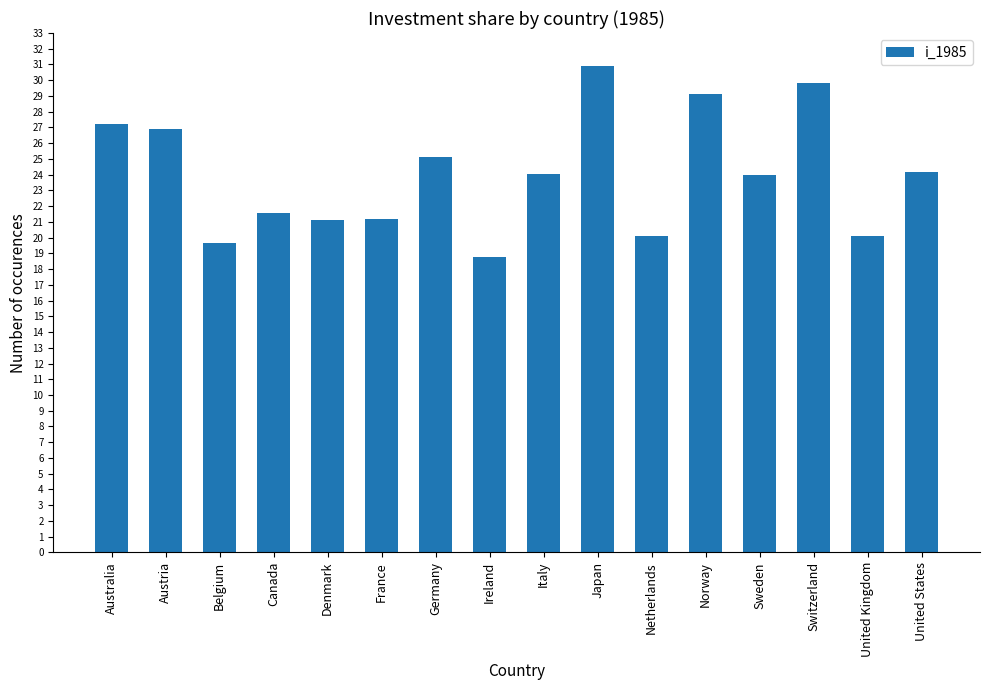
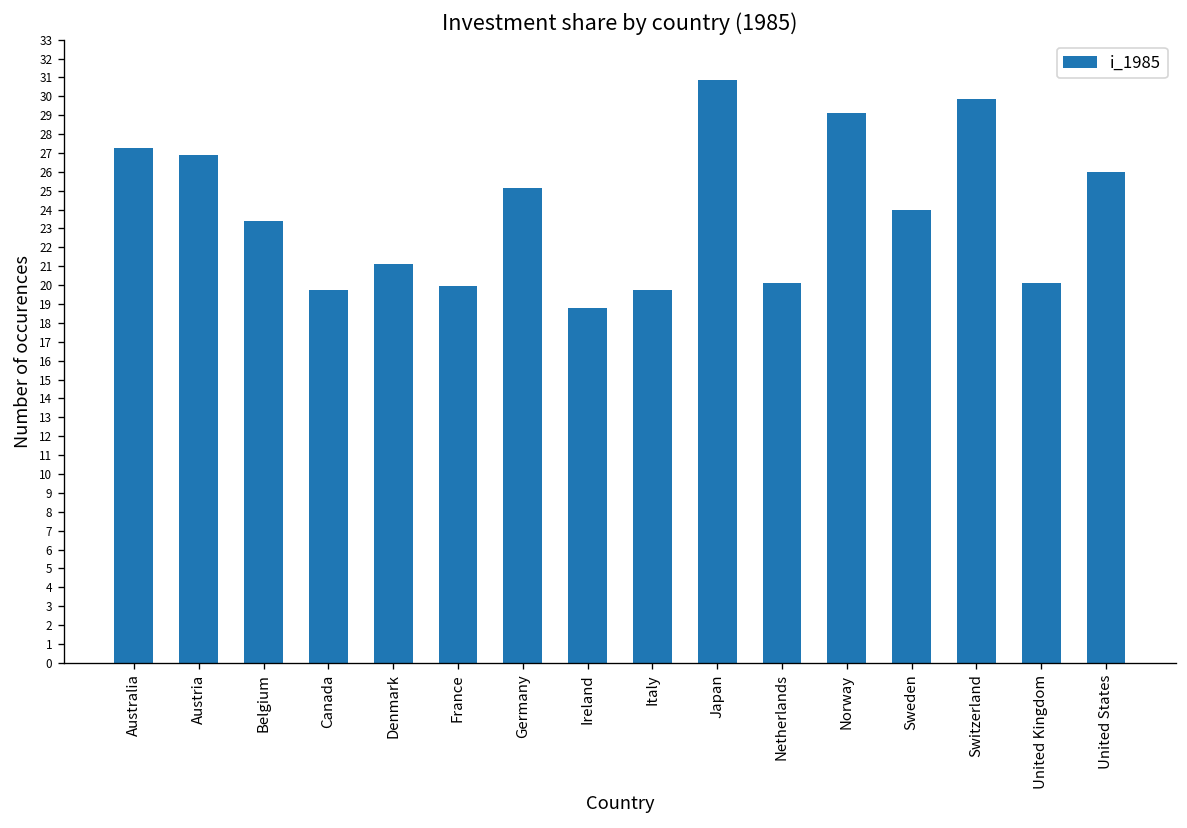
Belgium: 19.7 -> 23.4
Canada: 21.5 -> 19.7
France: 21.2 -> 19.9
Italy: 24.0 -> 19.8
United States: 24.2 -> 26.0
